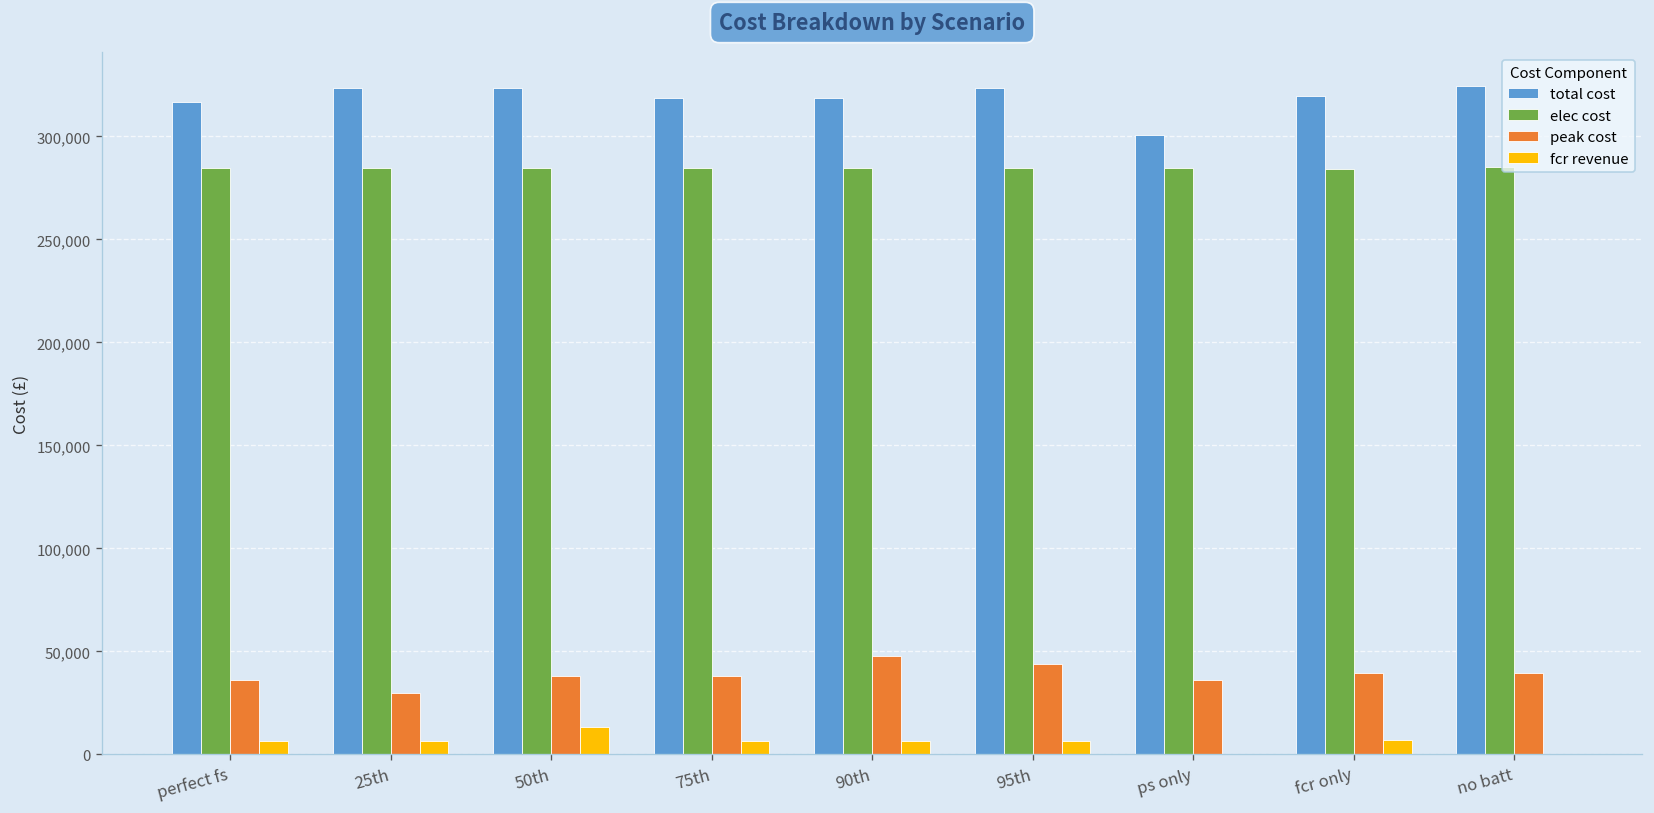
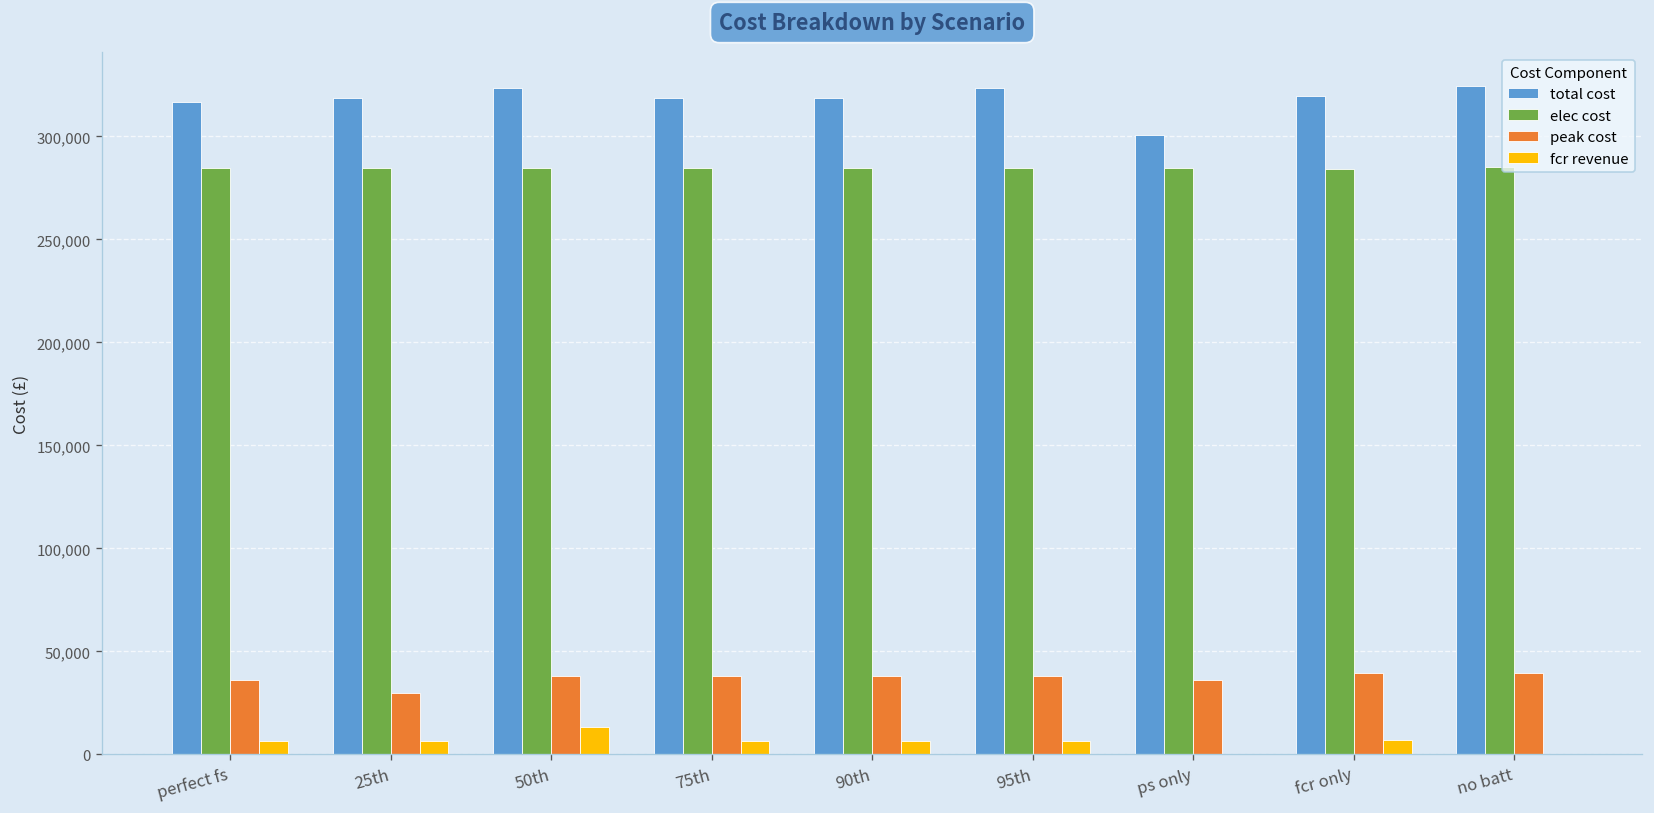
total cost, 25th: 323,000 -> 319,000
peak cost, 90th: 48,000 -> 38,000
peak cost, 95th: 44,000 -> 38,000
